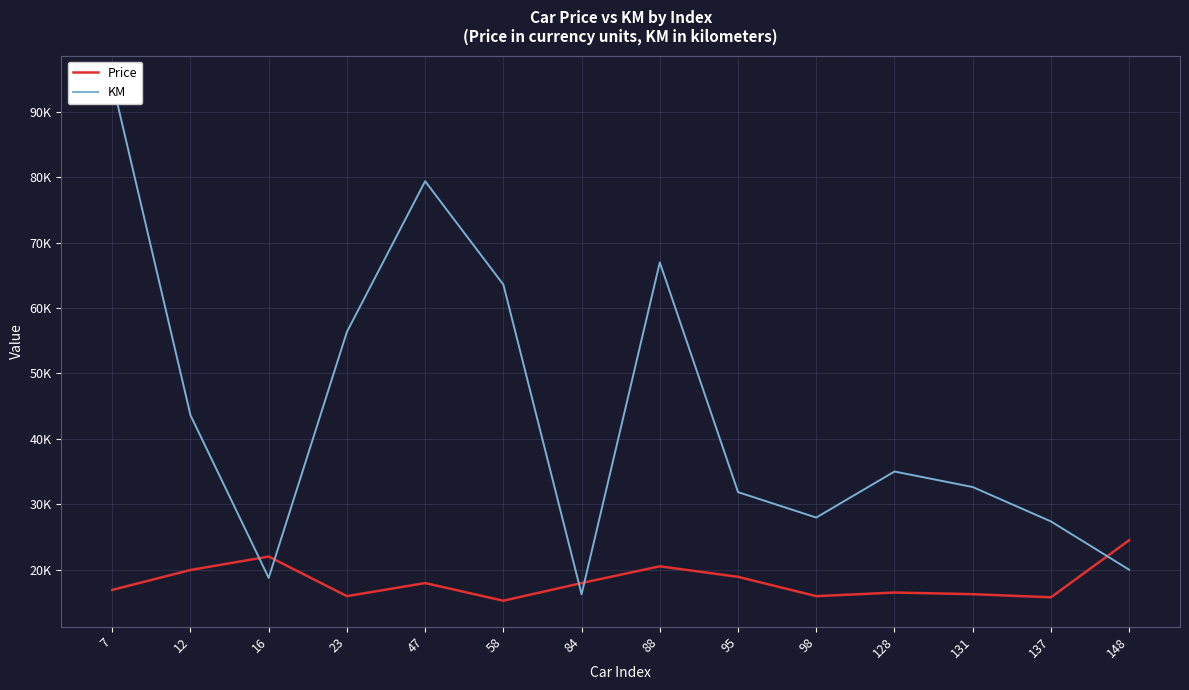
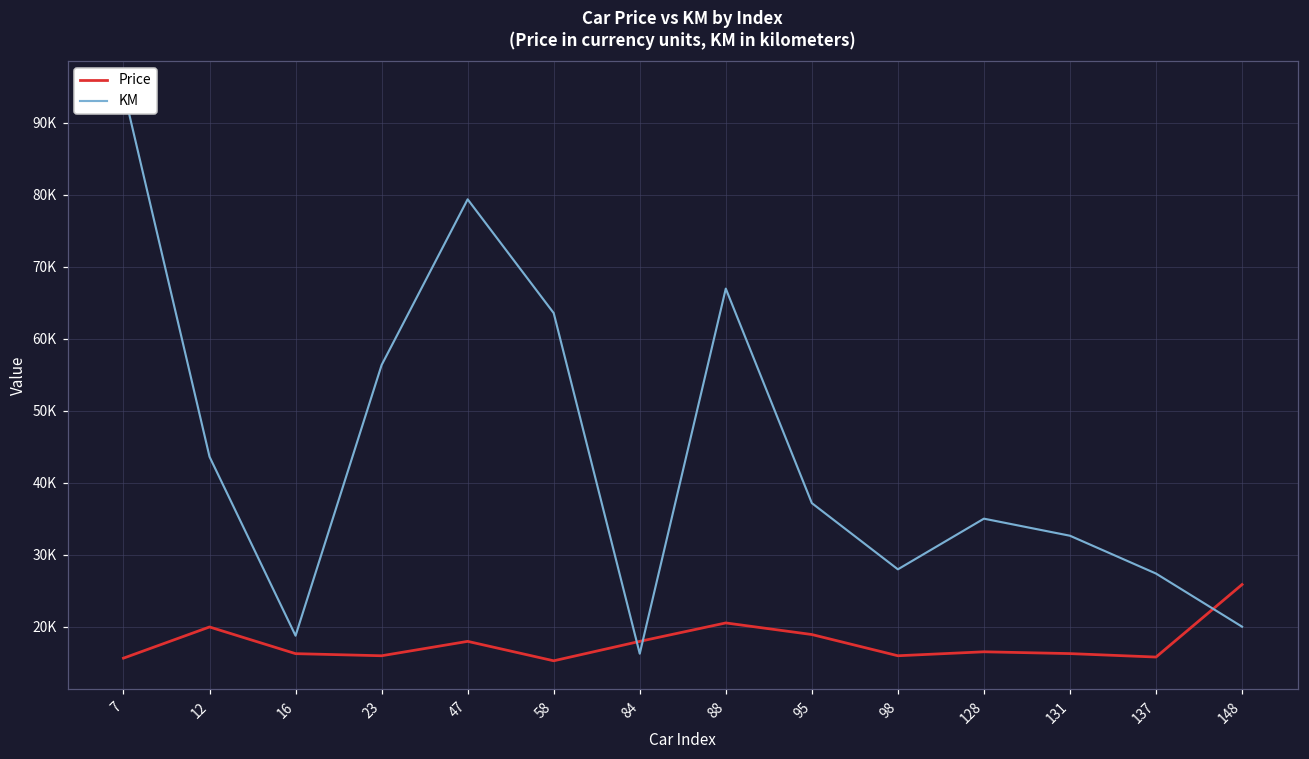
Price, 7: 17000 -> 16000
Price, 16: 22000 -> 16000
KM, 95: 32000 -> 37000
Price, 148: 25000 -> 26000
